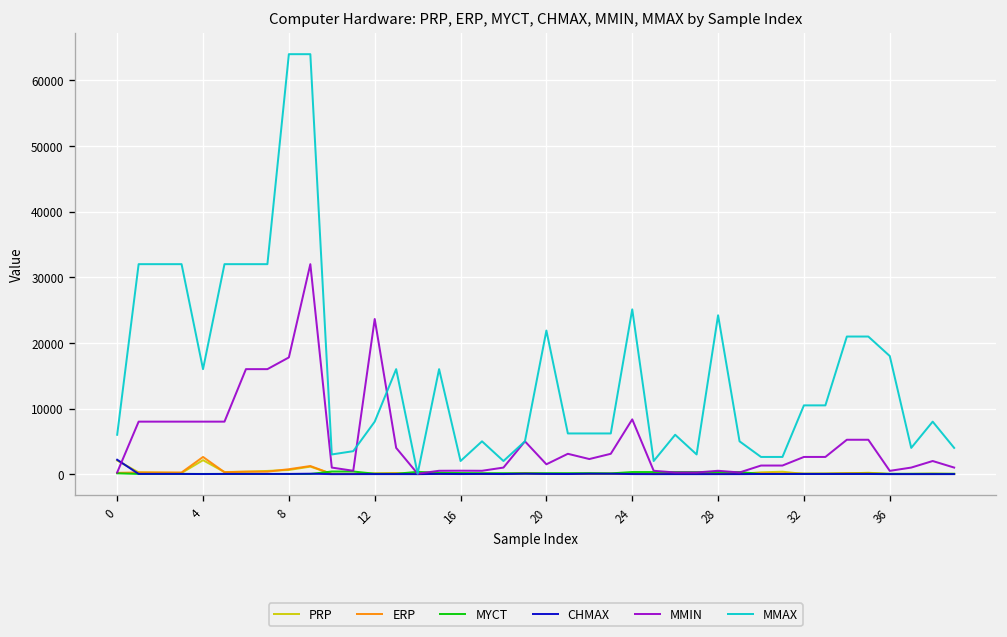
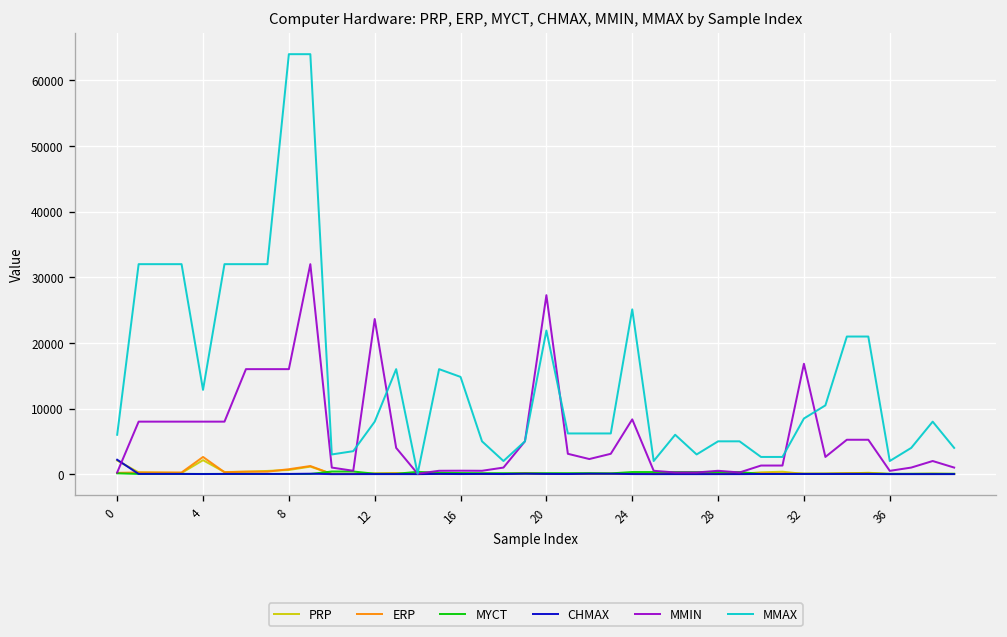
MMAX, 4: 16000 -> 13000
MMIN, 8: 18000 -> 16000
MMAX, 16: 2000 -> 15000
MMIN, 20: 2000 -> 27000
MMAX, 28: 24000 -> 5000
MMIN, 32: 3000 -> 17000
MMAX, 32: 10000 -> 8000
MMAX, 36: 18000 -> 2000
